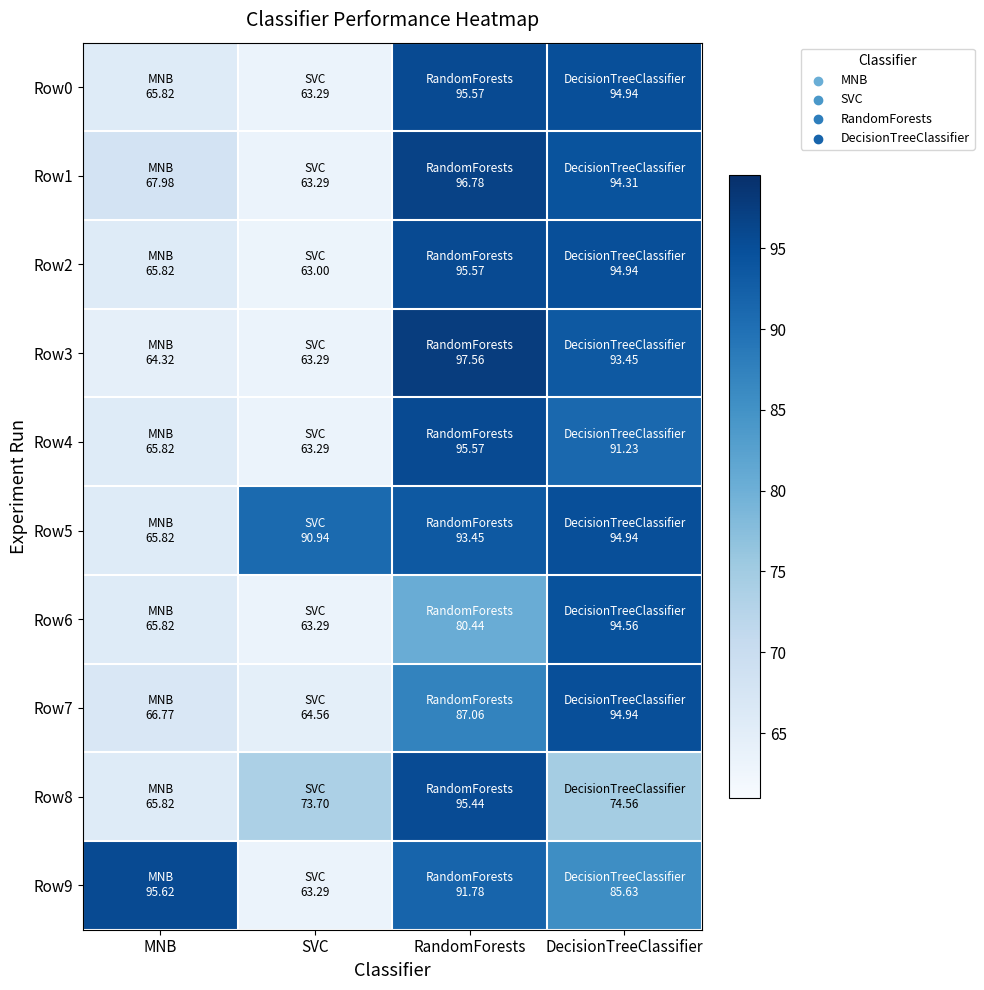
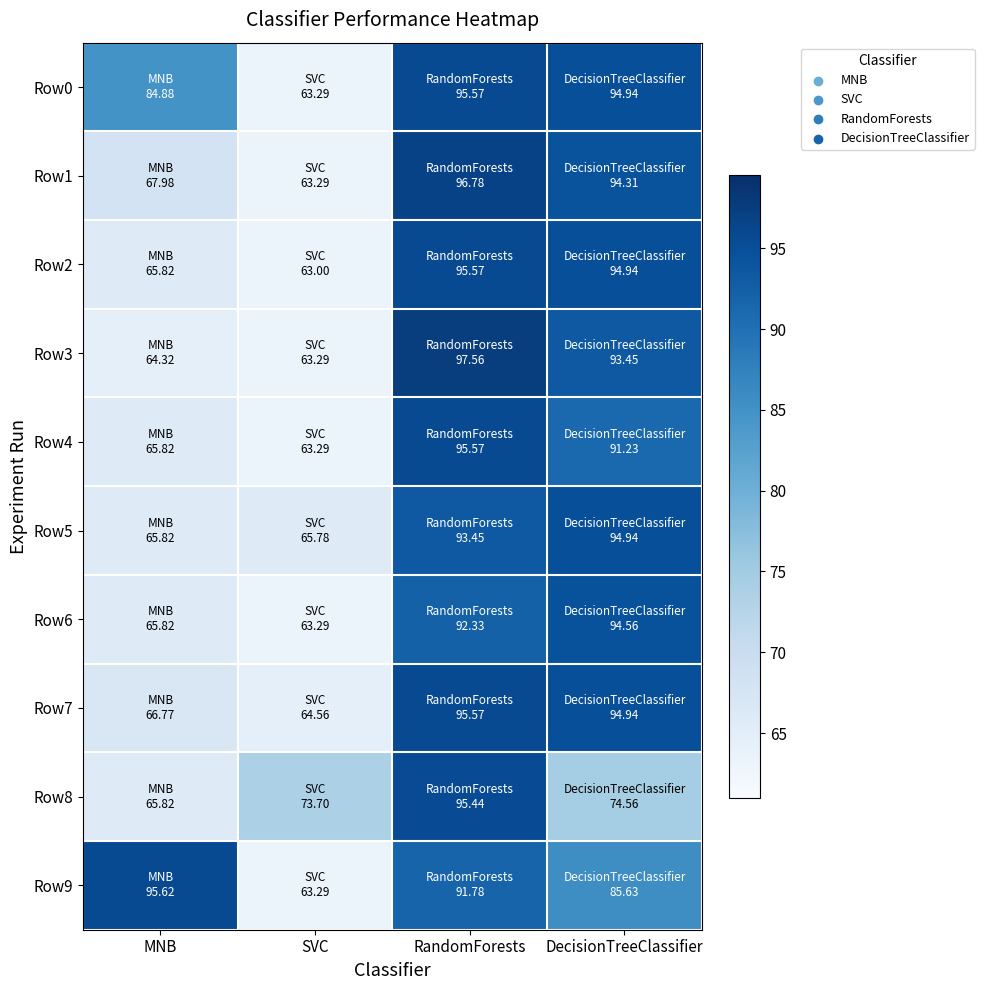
Row0, MNB: 65.82 -> 84.88
Row5, SVC: 90.94 -> 65.78
Row6, RandomForests: 80.44 -> 92.33
Row7, RandomForests: 87.06 -> 95.57
